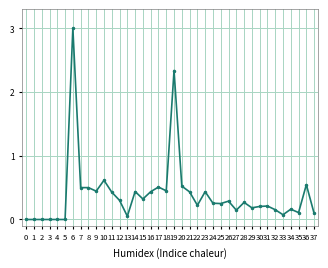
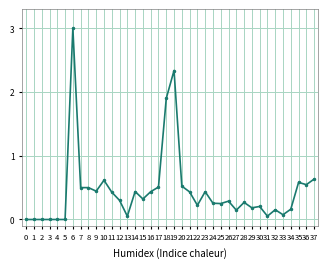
18: 0.4 -> 1.9
31: 0.2 -> 0.1
35: 0.1 -> 0.6
37: 0.1 -> 0.6
